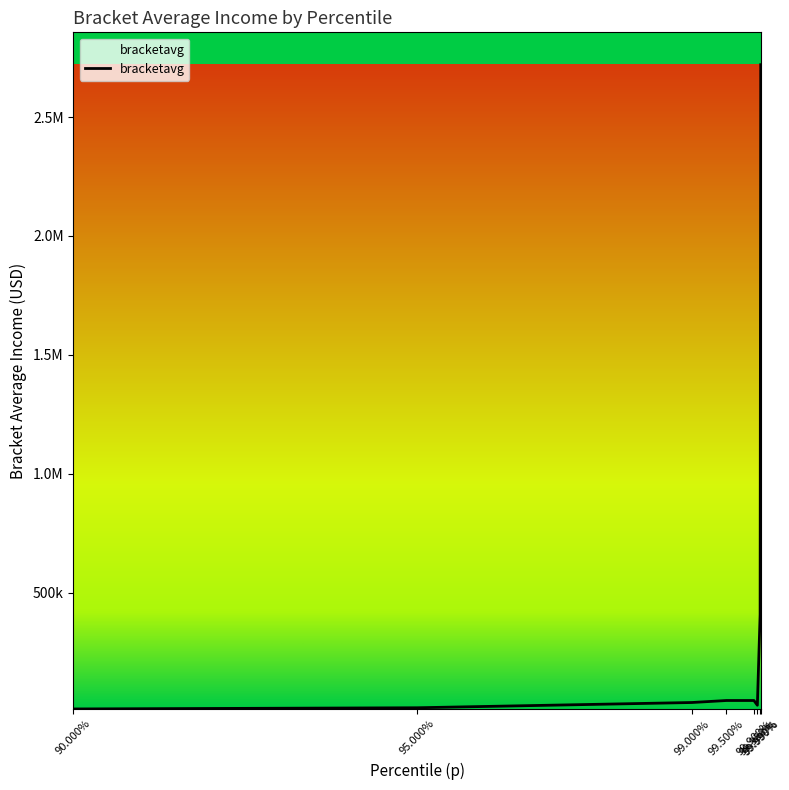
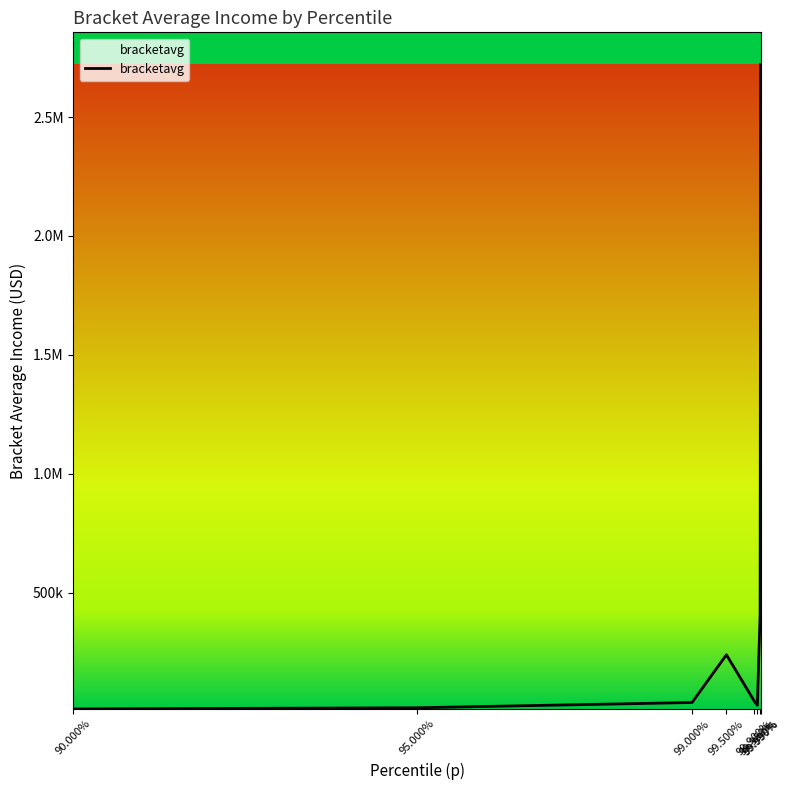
99.500%: 50000 -> 240000
